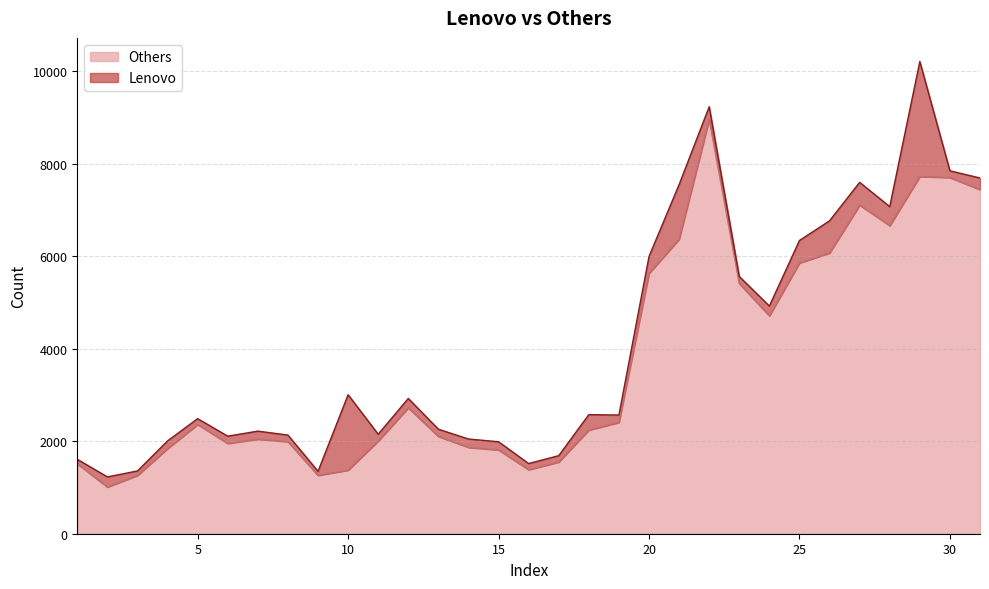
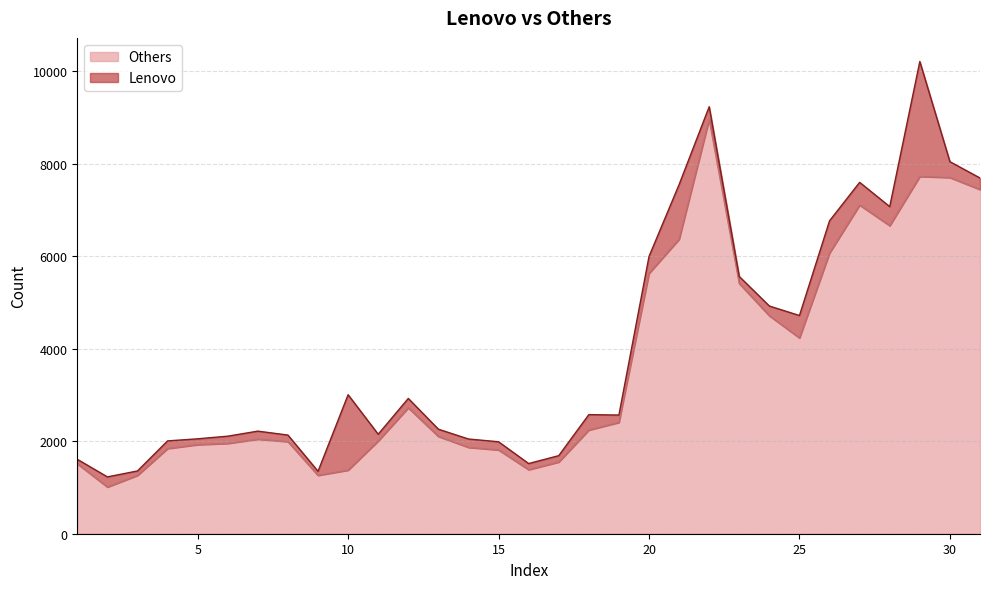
Others, 5: 2400 -> 1900
Others, 25: 5900 -> 4200
Lenovo, 30: 100 -> 300
